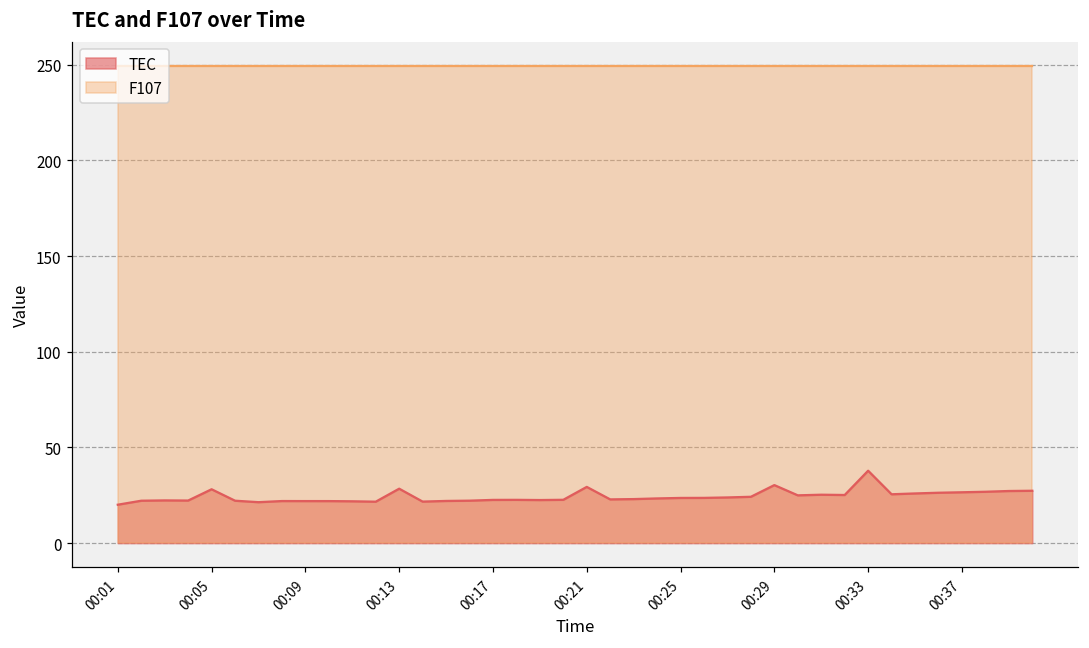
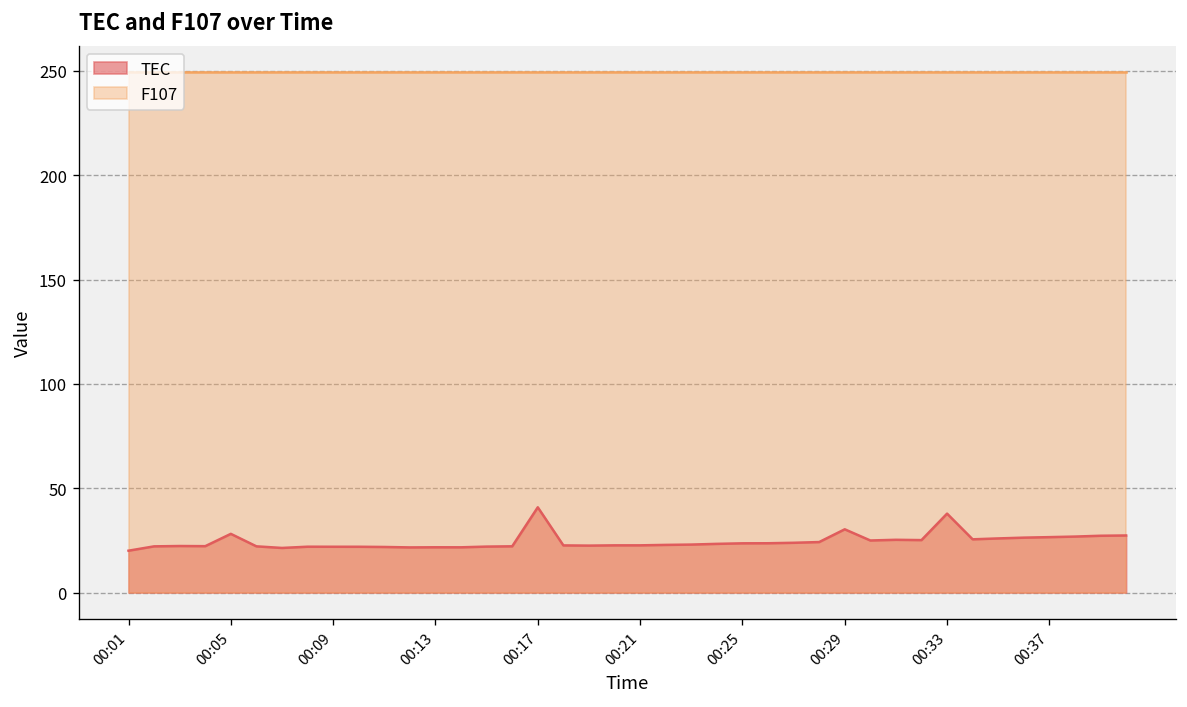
TEC, 00:13: 28 -> 22
TEC, 00:17: 23 -> 41
TEC, 00:21: 29 -> 23
